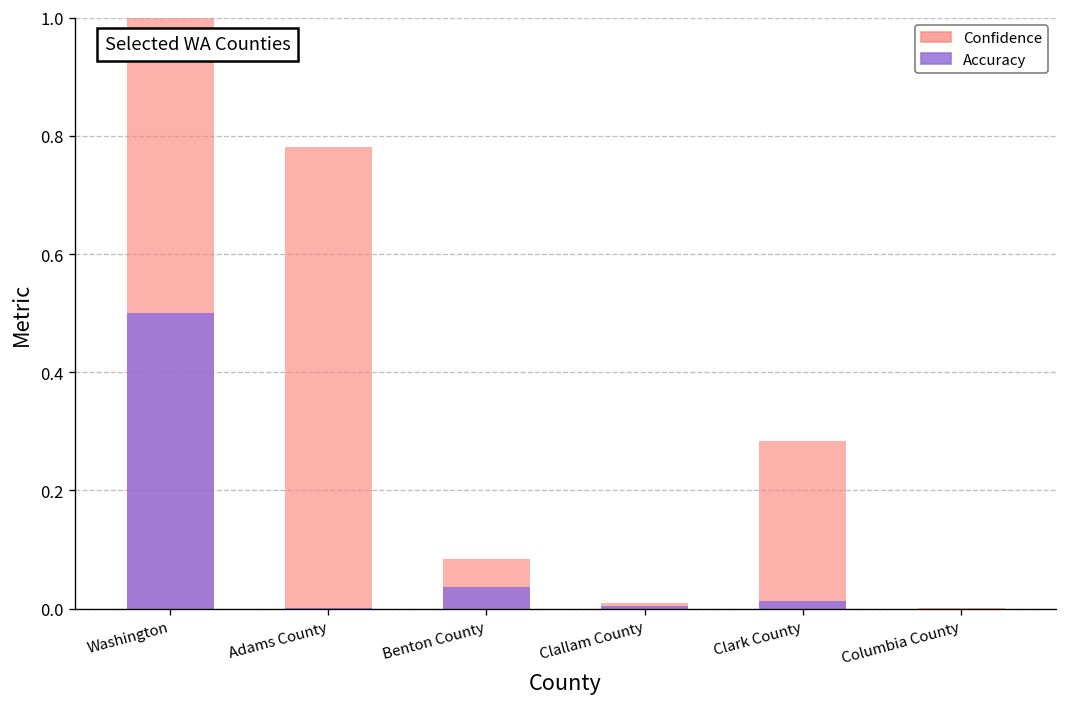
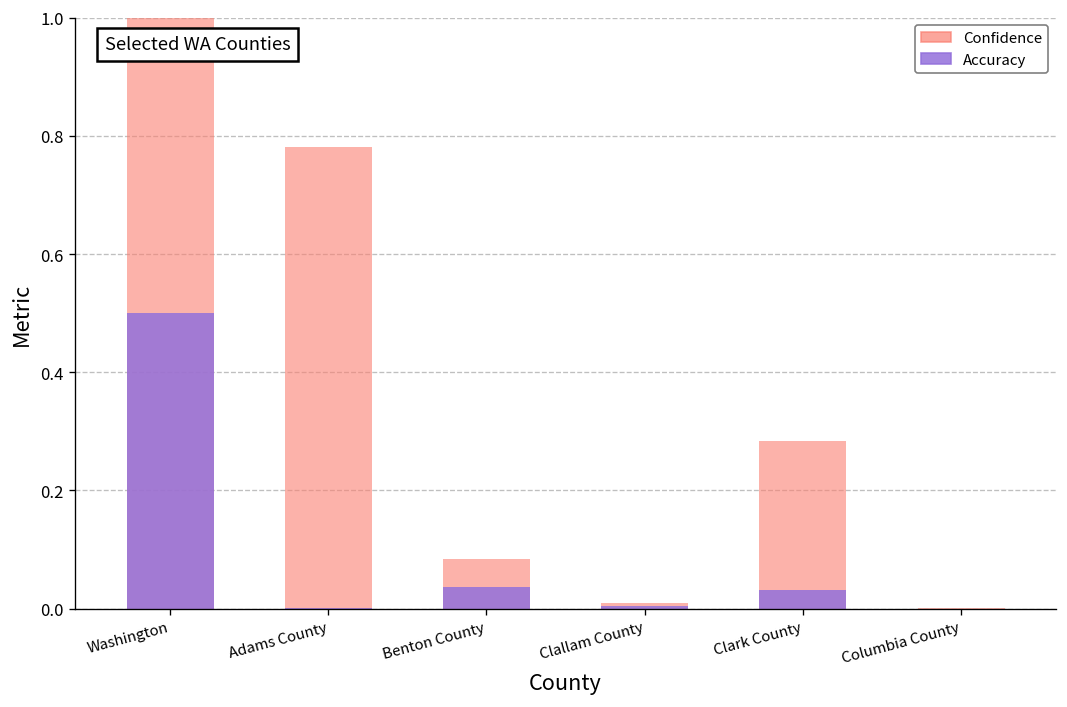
Accuracy, Clark County: 0.01 -> 0.03
